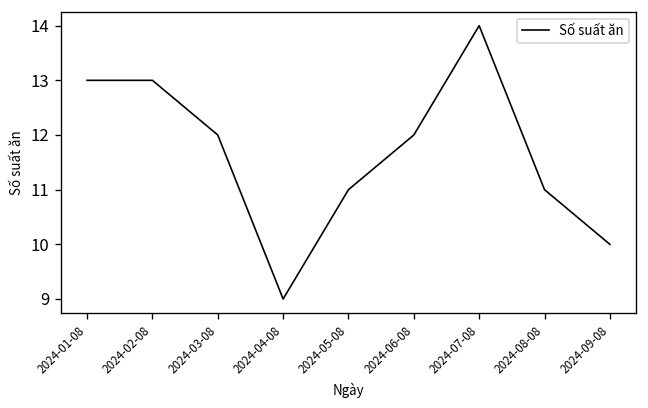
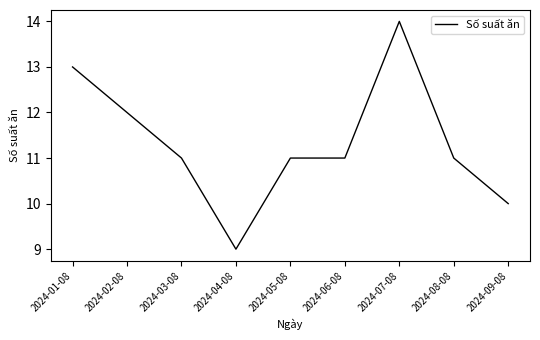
2024-02-08: 13 -> 12
2024-03-08: 12 -> 11
2024-06-08: 12 -> 11
